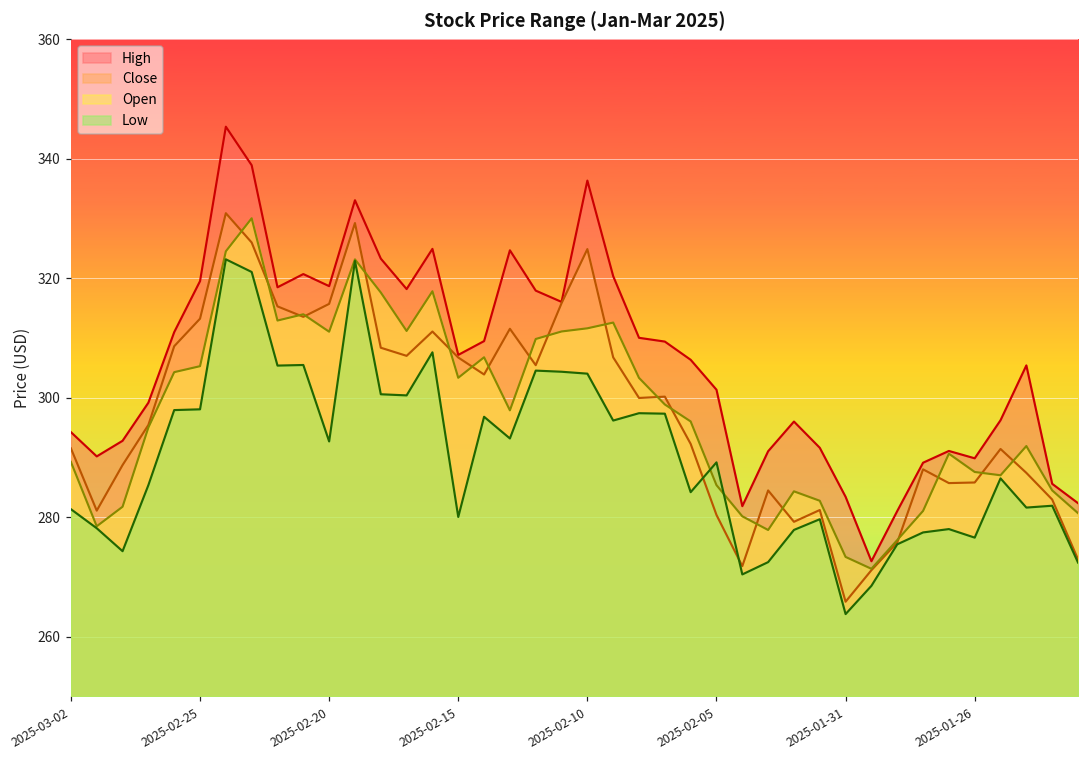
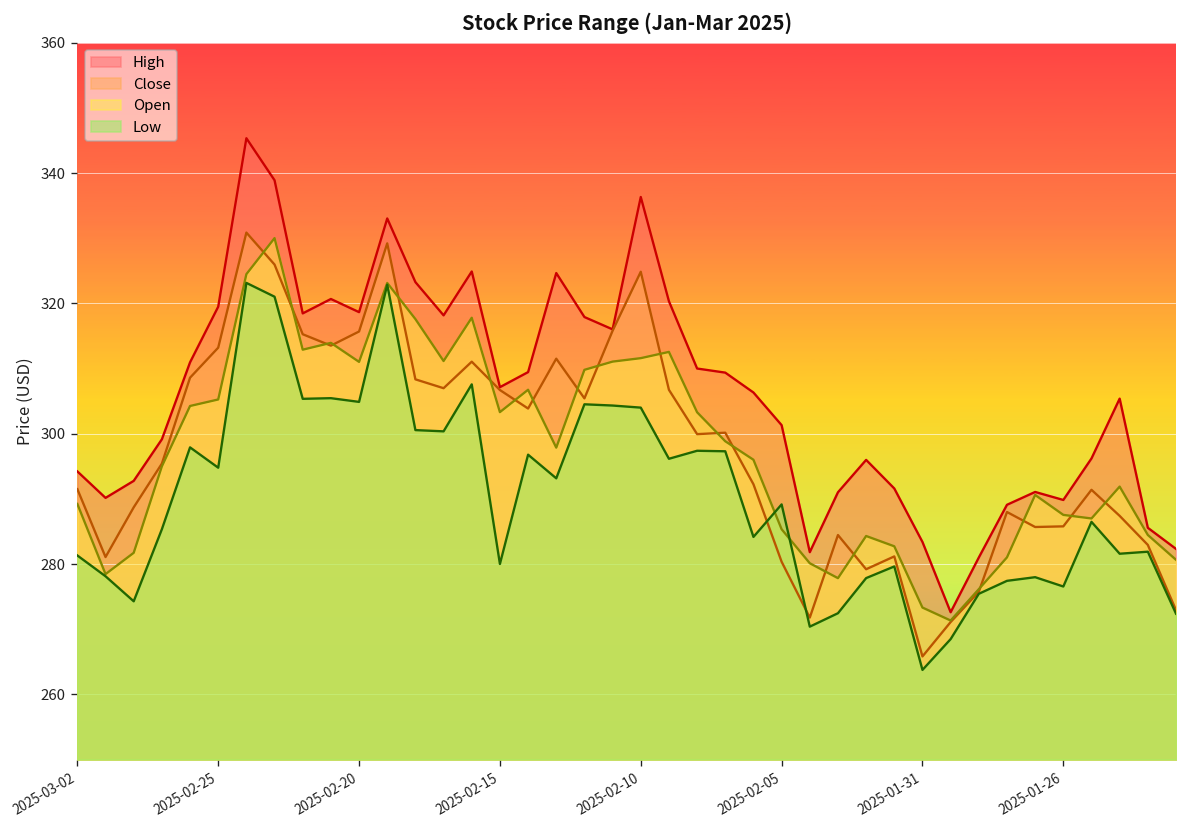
Low, 2025-02-25: 298 -> 295
Low, 2025-02-20: 293 -> 305
